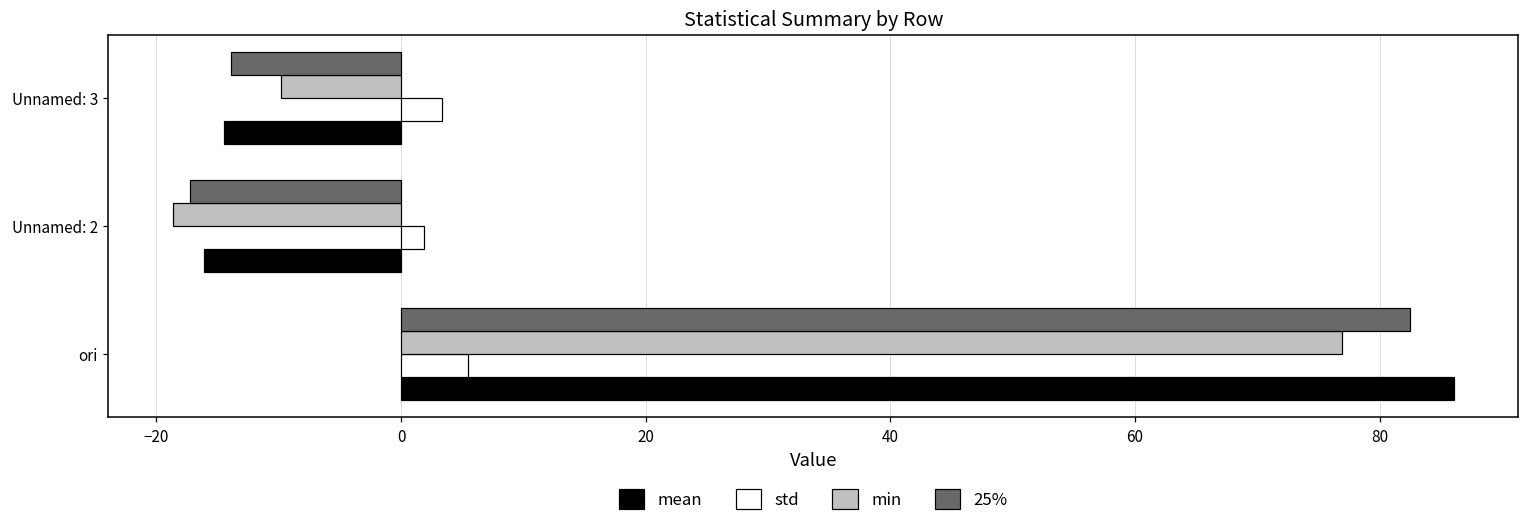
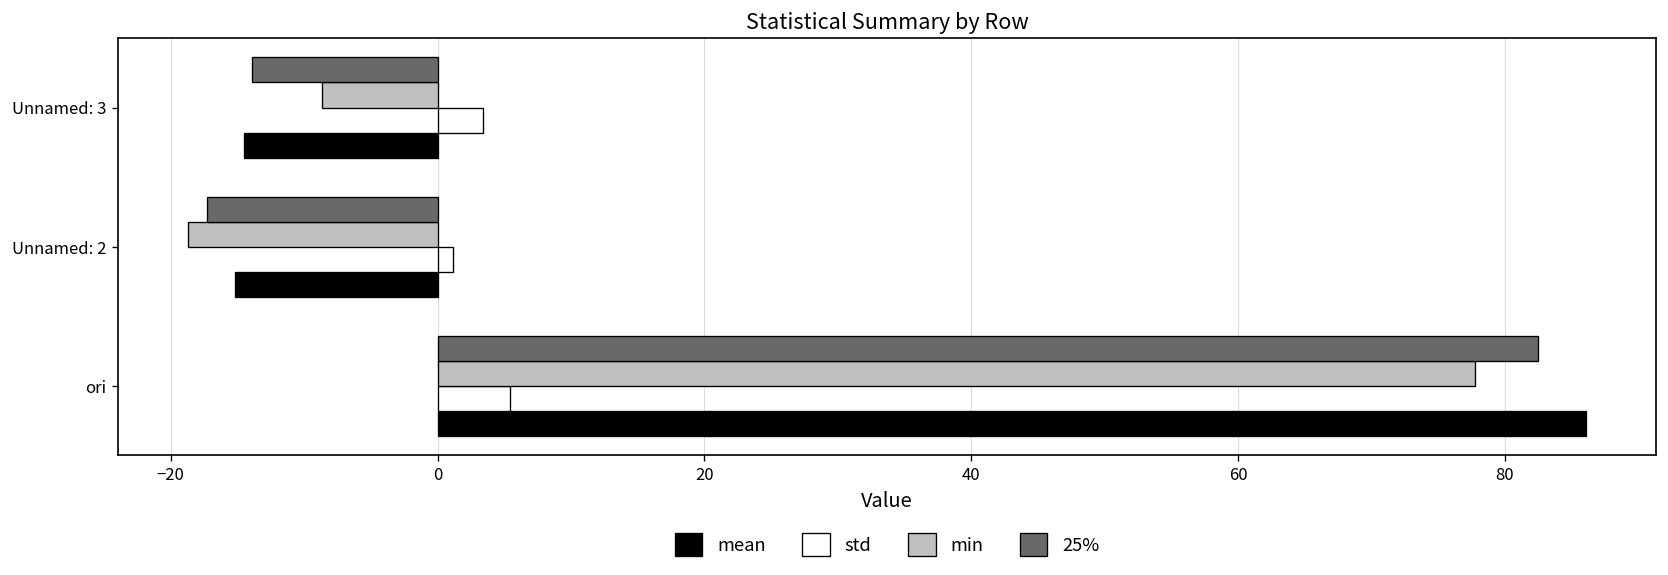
min, Unnamed: 3: -9.9 -> -8.7
std, Unnamed: 2: 1.9 -> 1.2
mean, Unnamed: 2: -16.2 -> -15.2
min, ori: 76.9 -> 77.8
